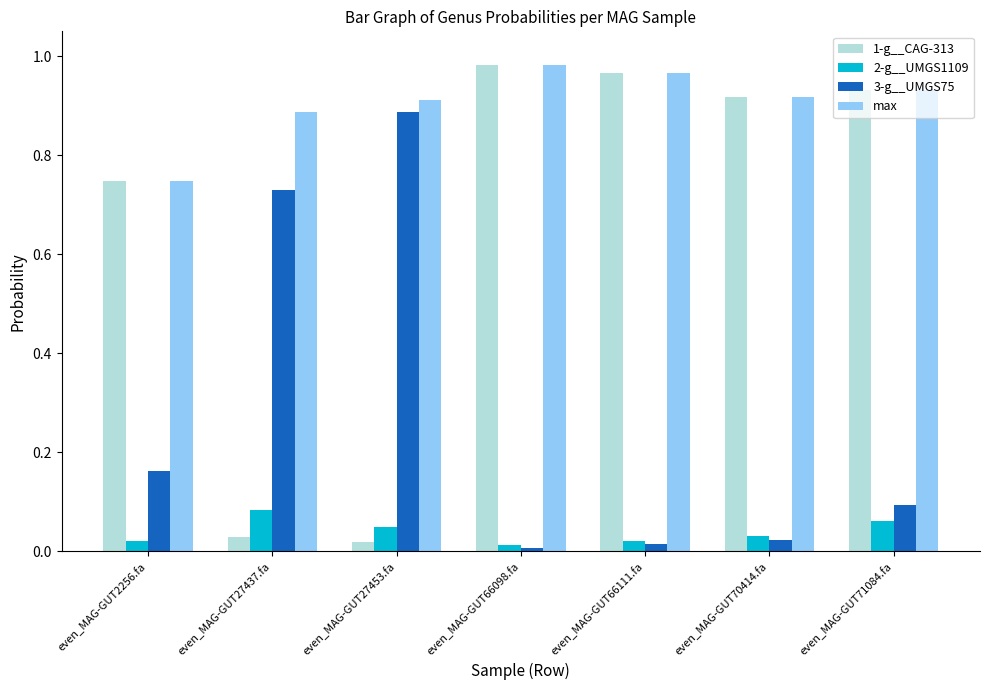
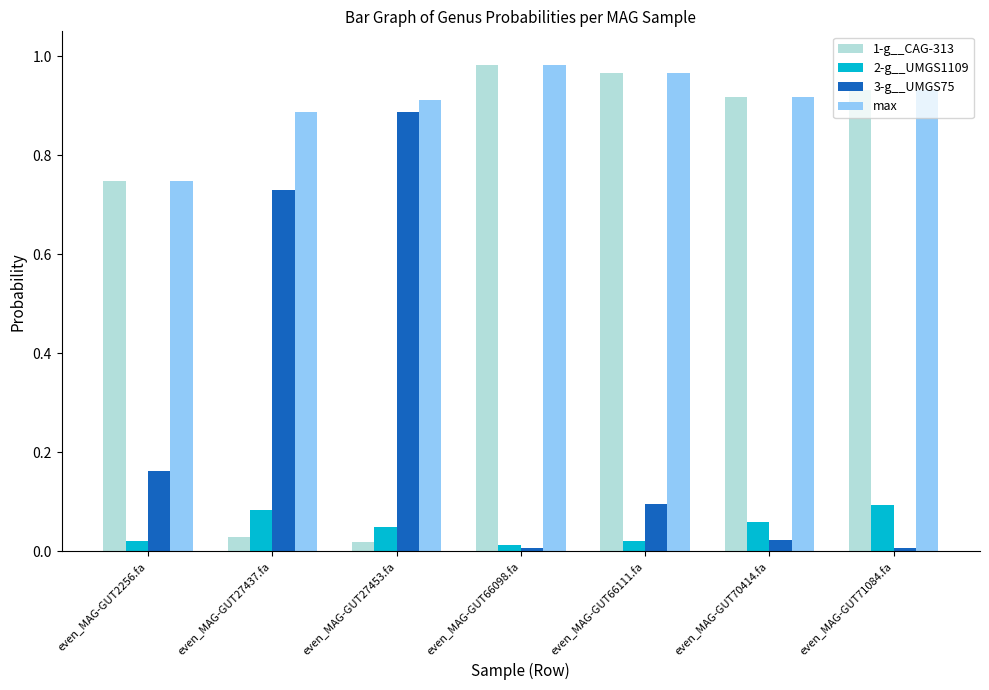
3-g__UMGS75, even_MAG-GUT66111.fa: 0.01 -> 0.10
2-g__UMGS1109, even_MAG-GUT70414.fa: 0.03 -> 0.06
2-g__UMGS1109, even_MAG-GUT71084.fa: 0.06 -> 0.09
3-g__UMGS75, even_MAG-GUT71084.fa: 0.09 -> 0.01
